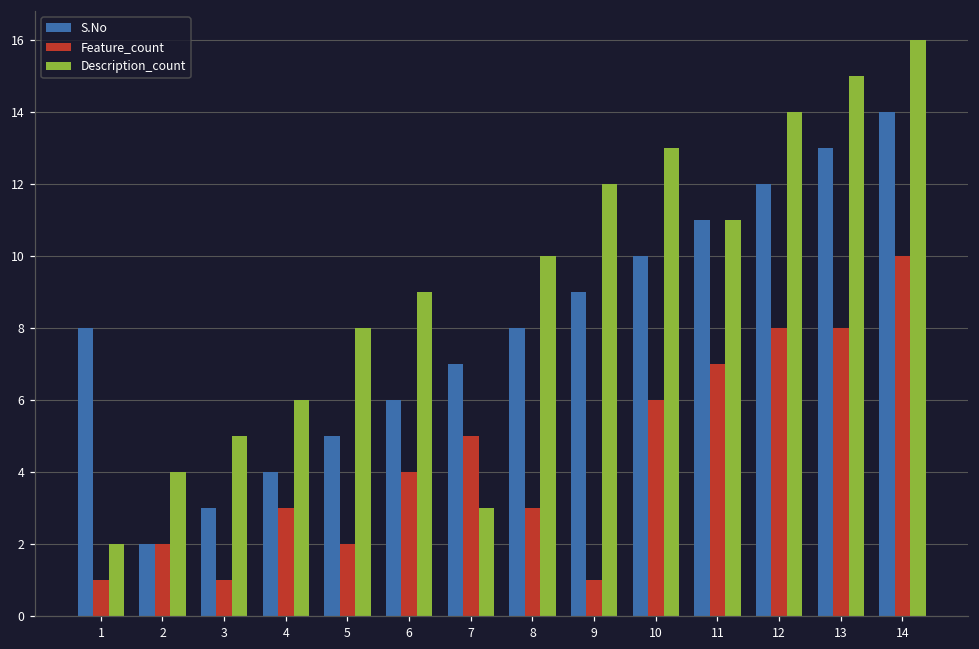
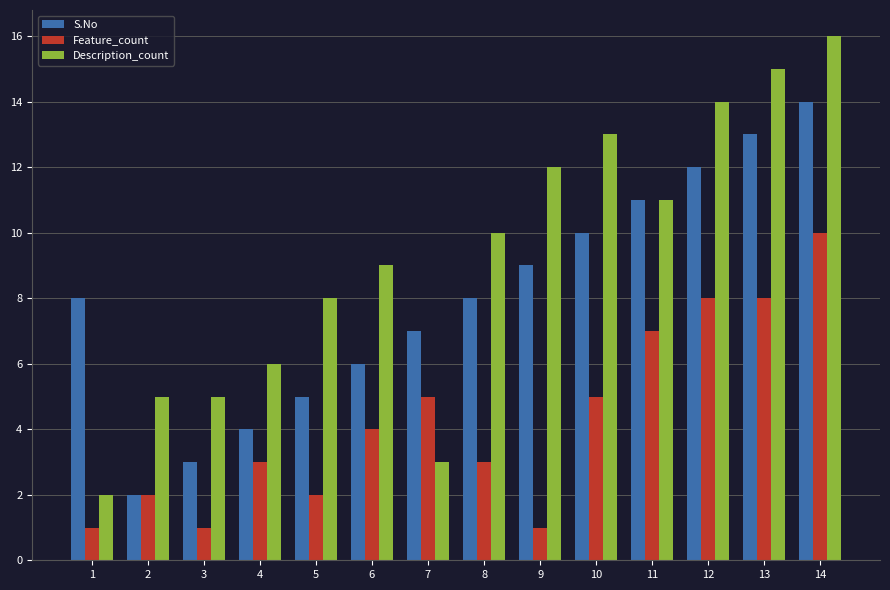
Description_count, 2: 4 -> 5
Feature_count, 10: 6 -> 5
